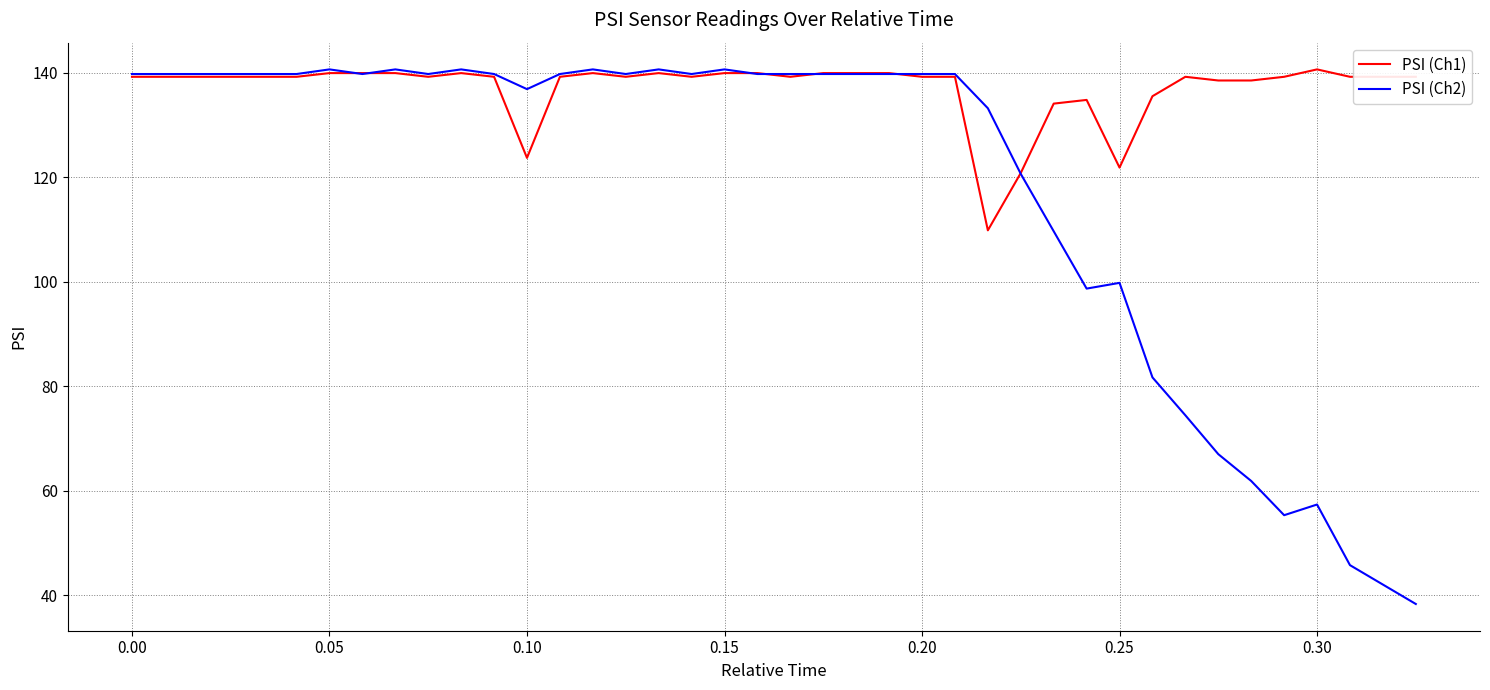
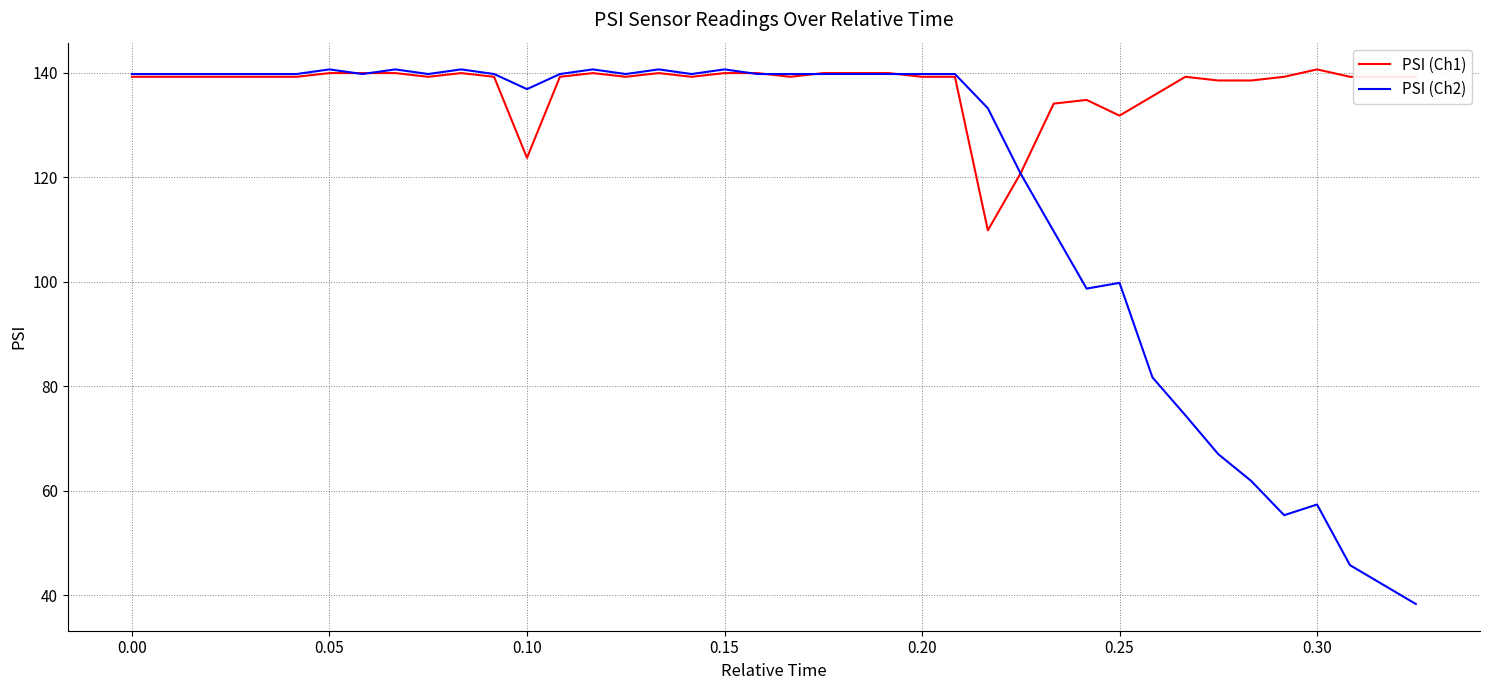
PSI (Ch1), 0.25: 122 -> 132
